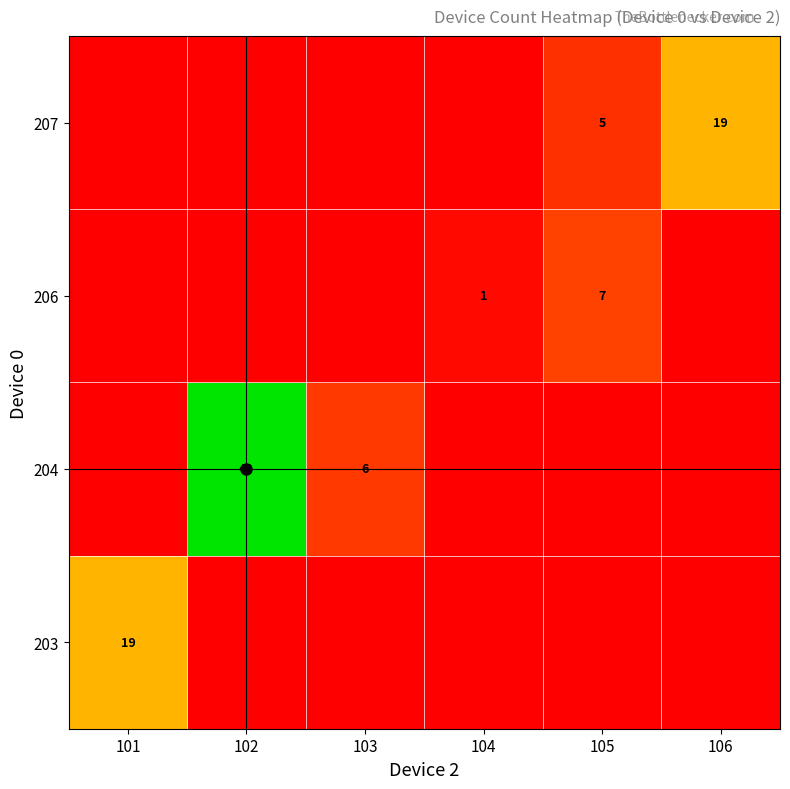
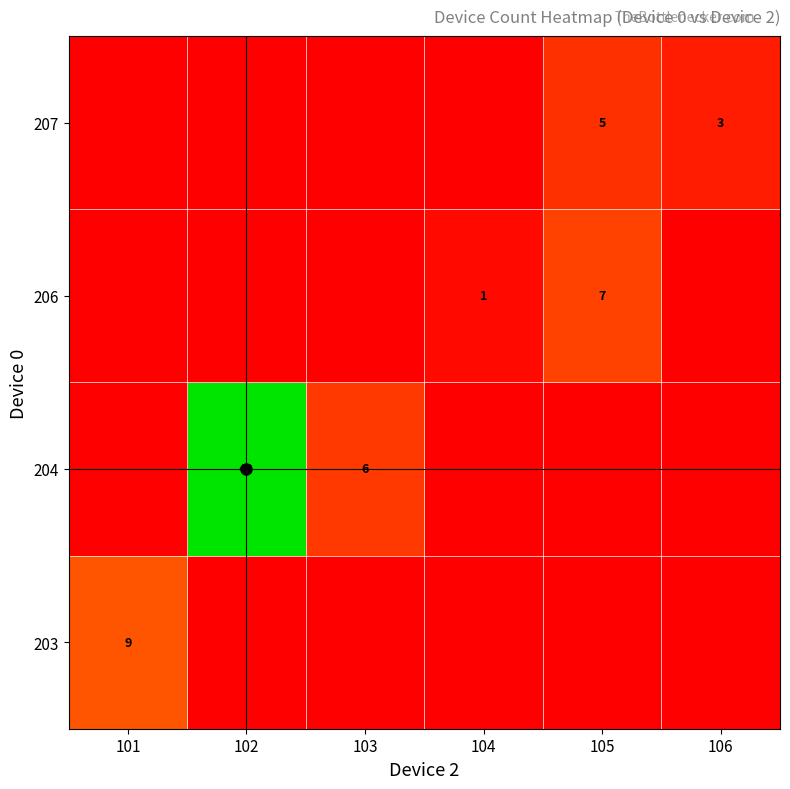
207, 106: 19 -> 3
203, 101: 19 -> 9
